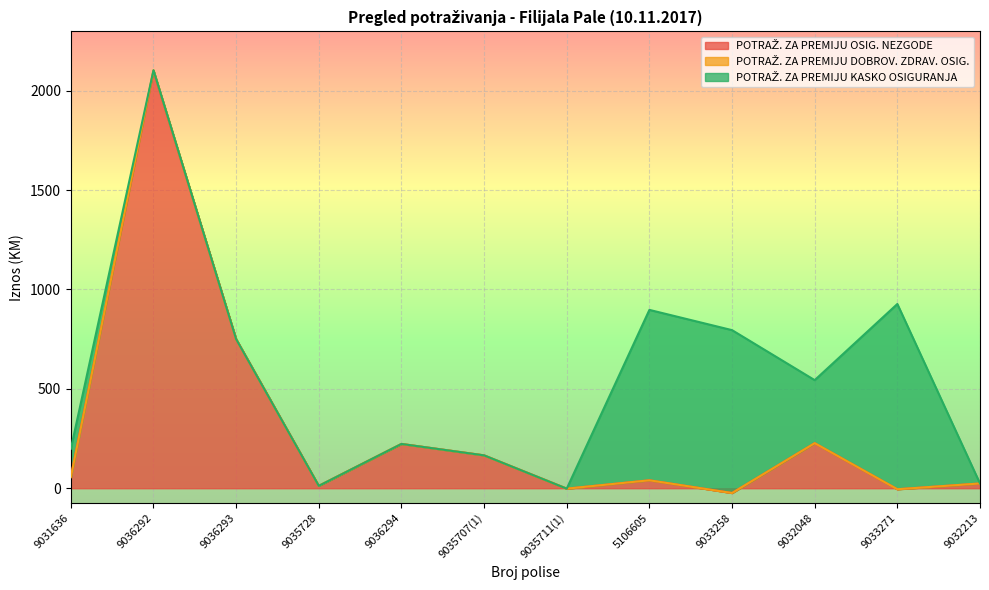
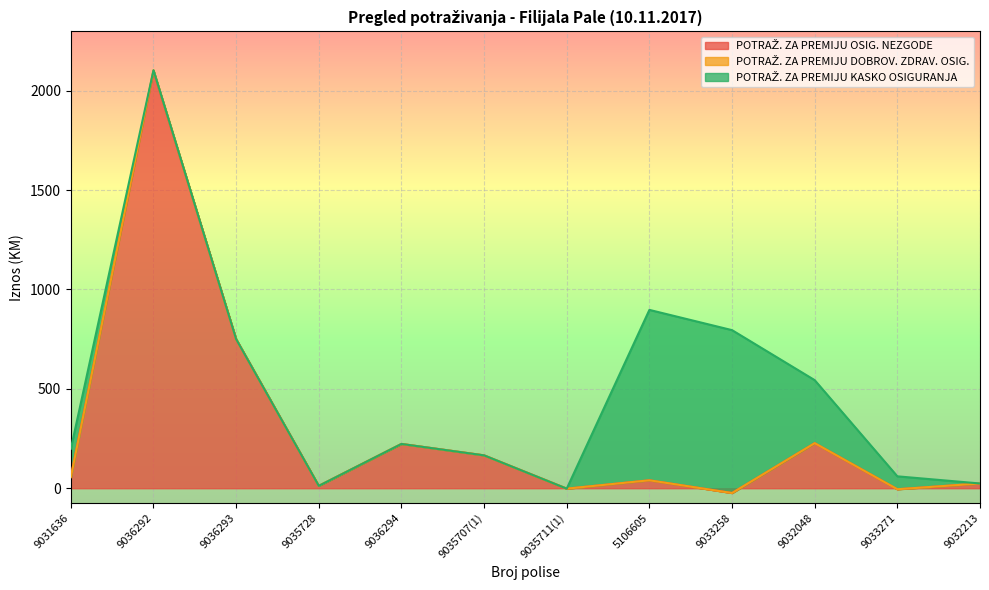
POTRAŽ. ZA PREMIJU KASKO OSIGURANJA, 9033271: 930 -> 70
